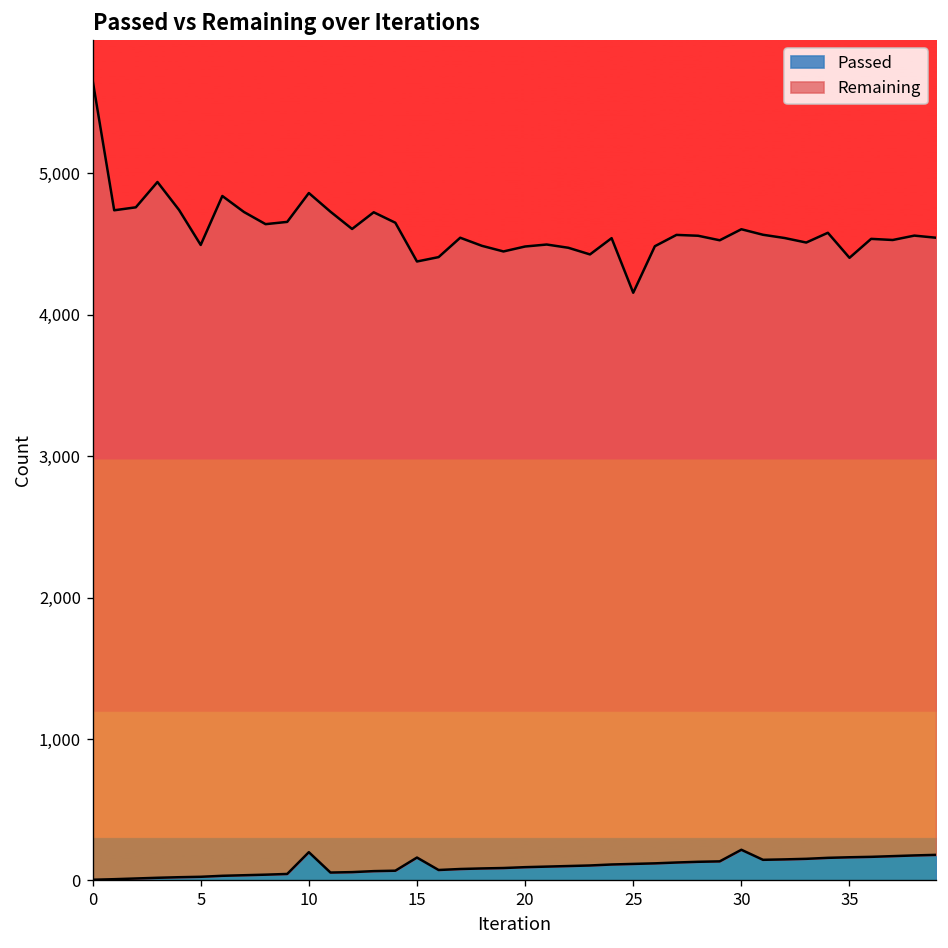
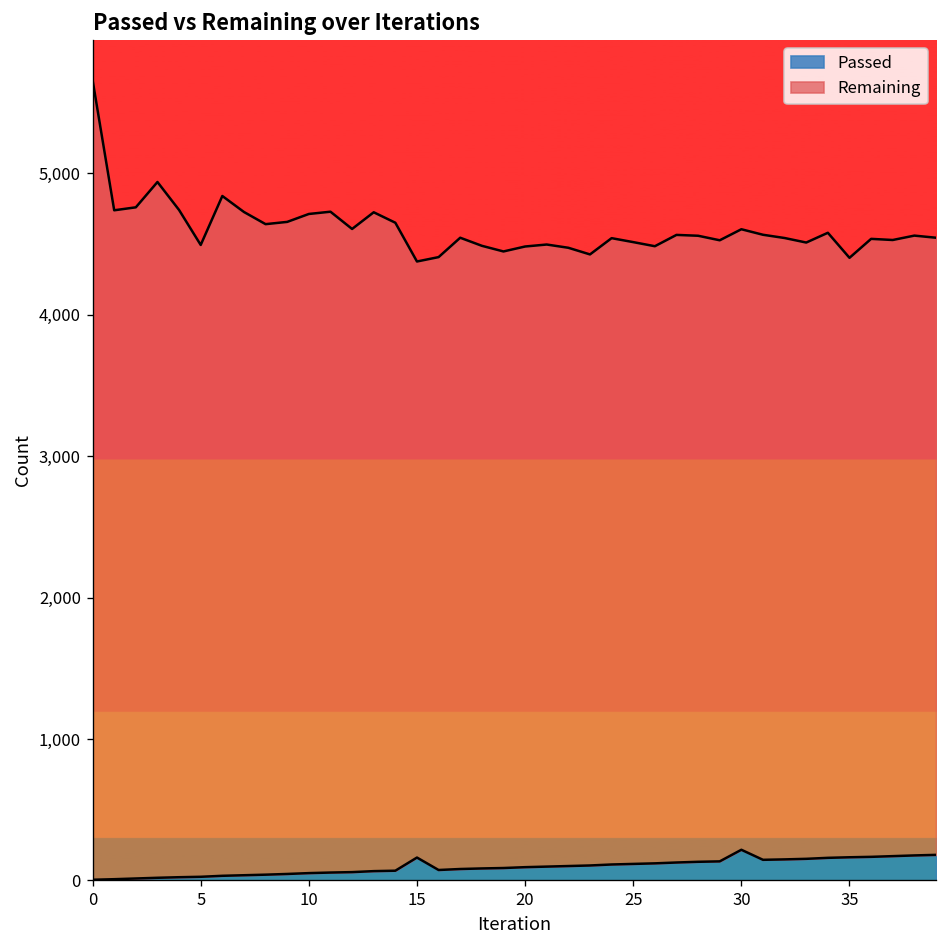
Passed, 10: 200 -> 50
Remaining, 25: 4,040 -> 4,400
